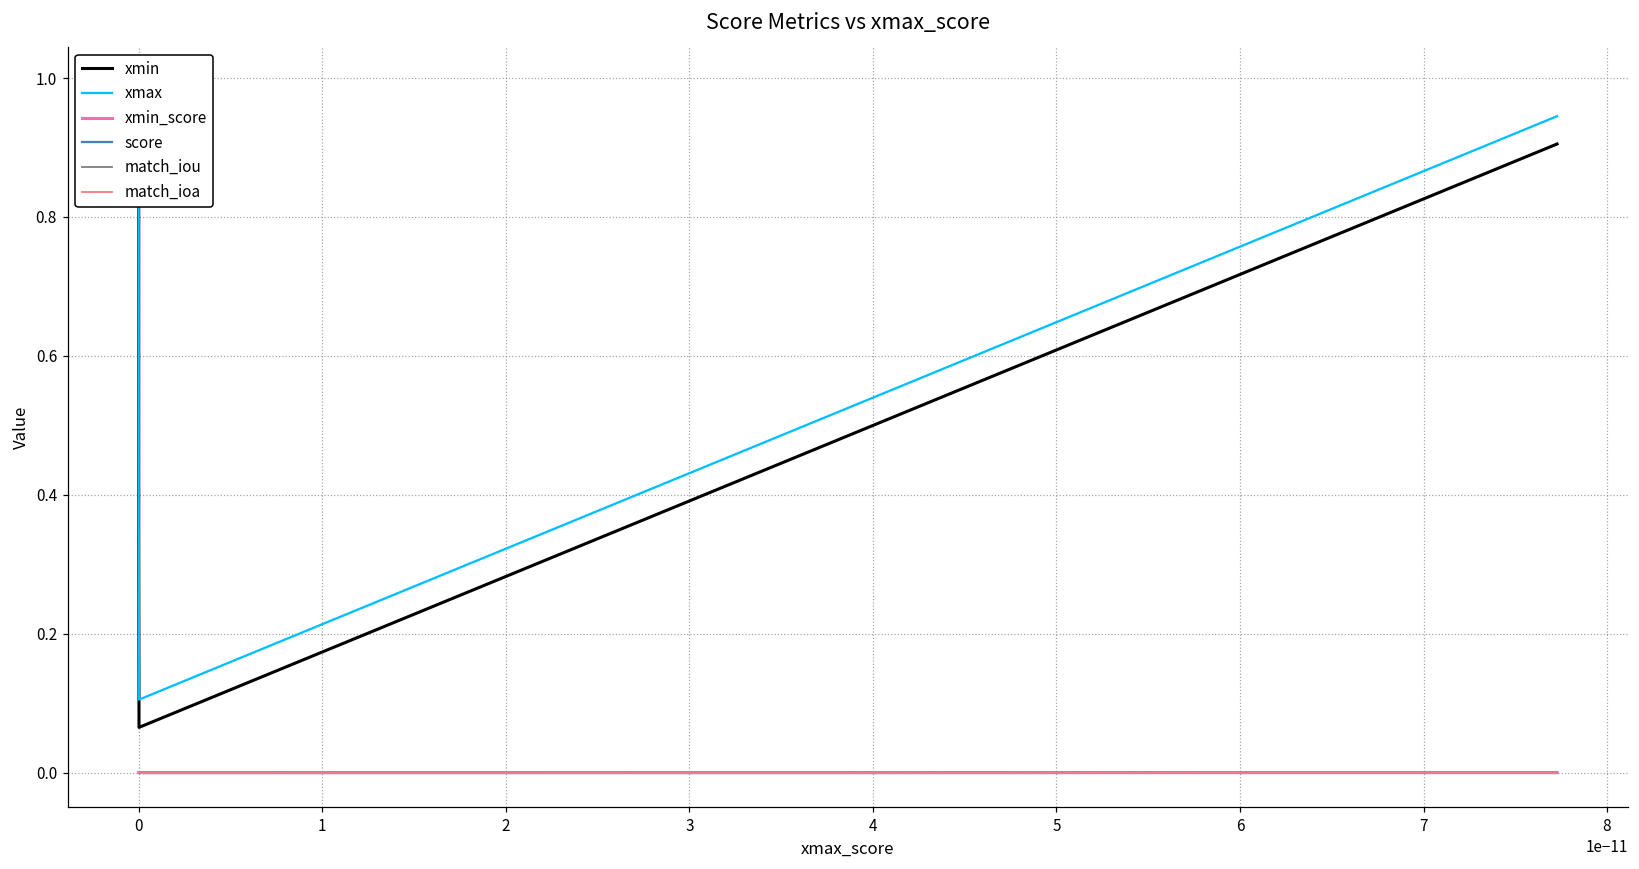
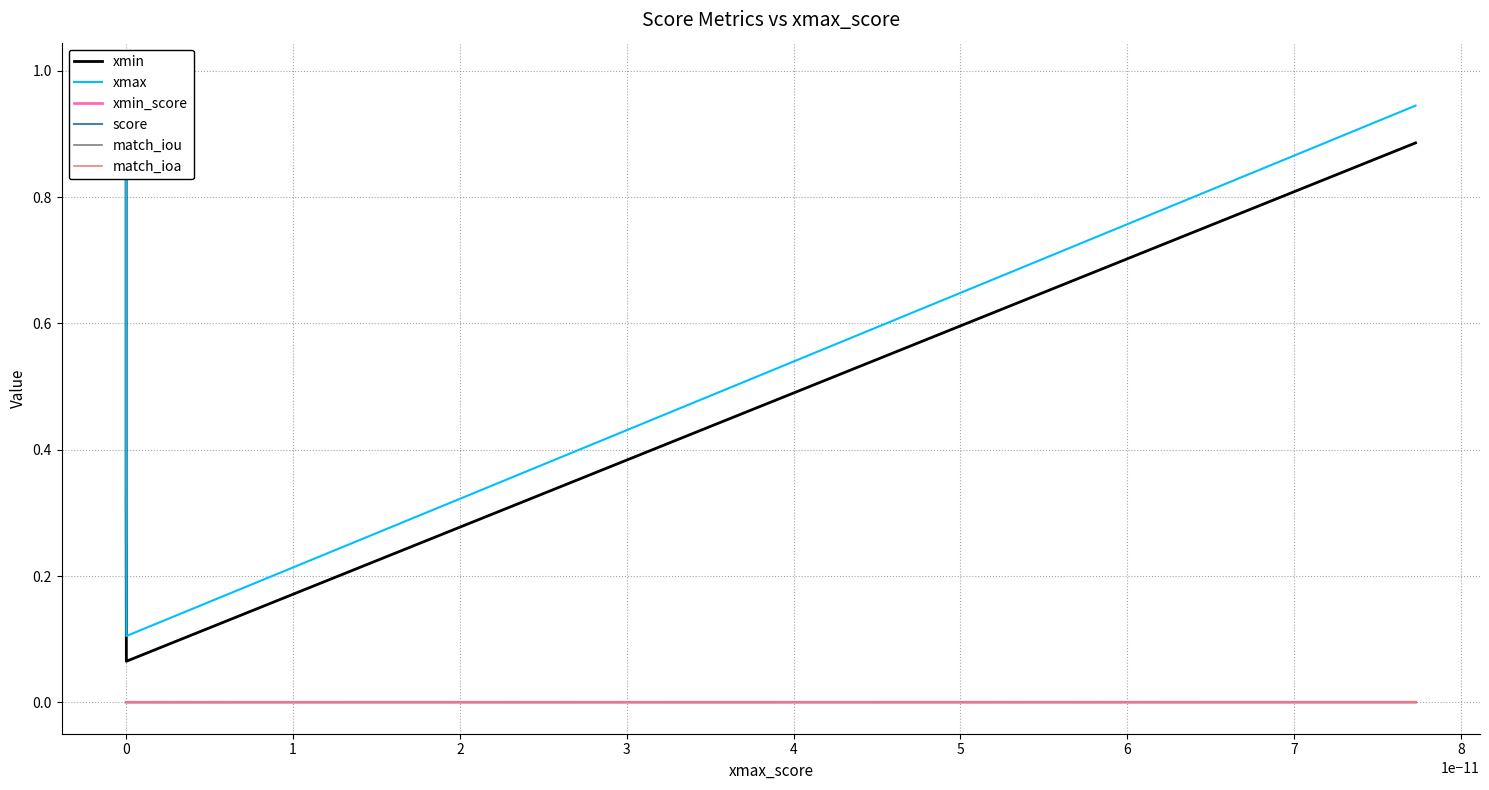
xmin, 8: 0.91 -> 0.89
